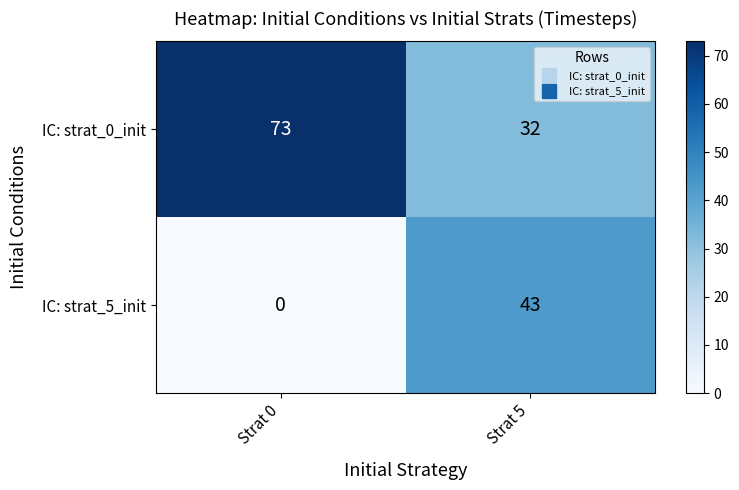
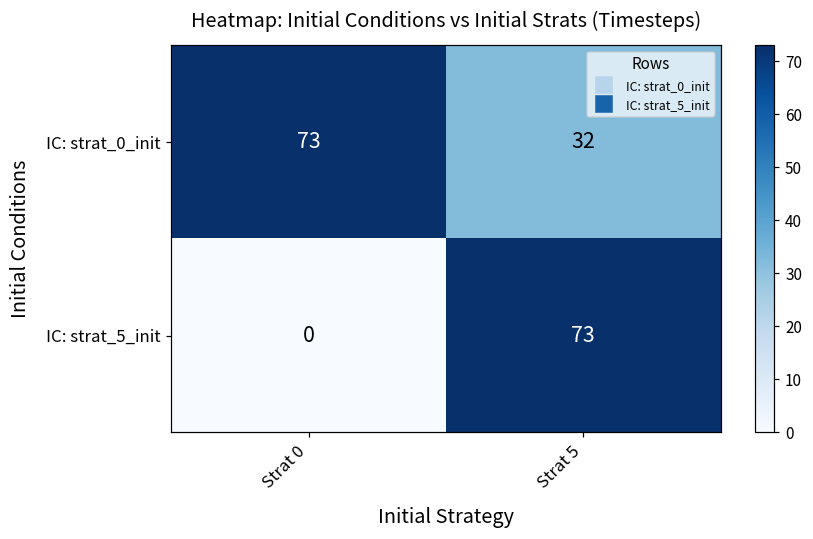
IC: strat_5_init, Strat 5: 43 -> 73
